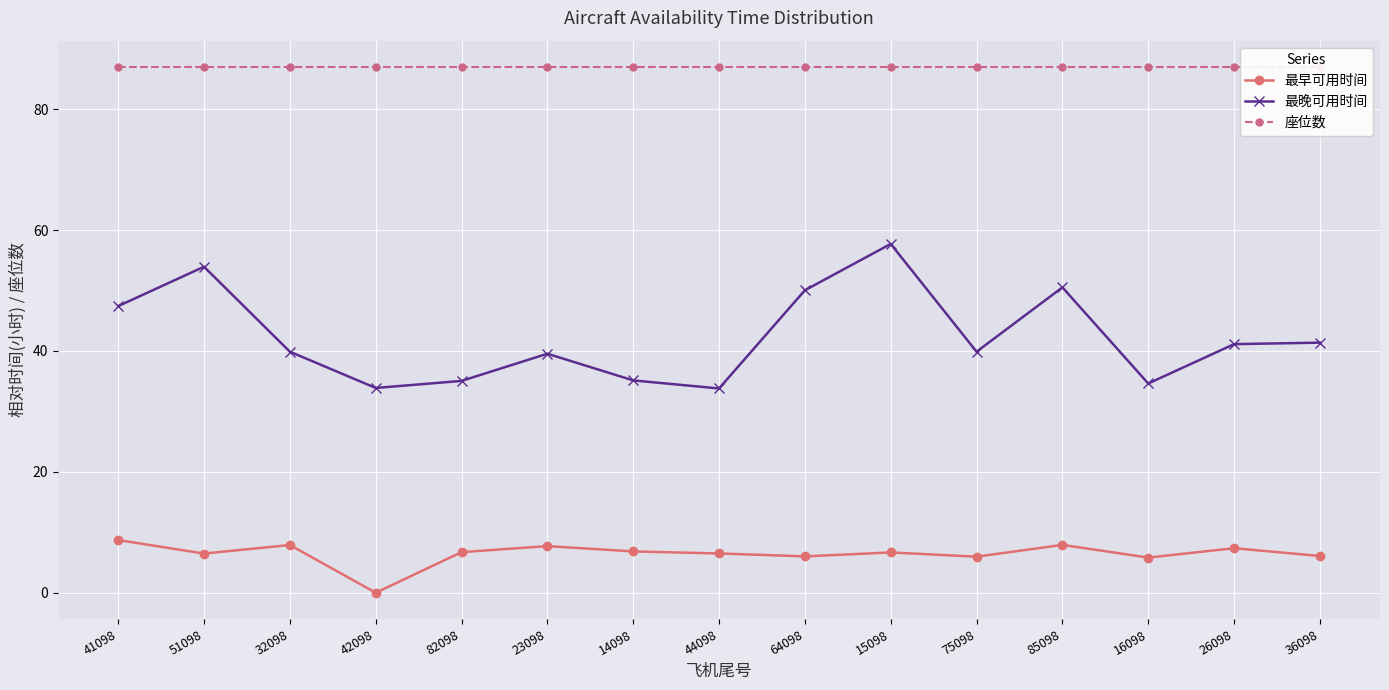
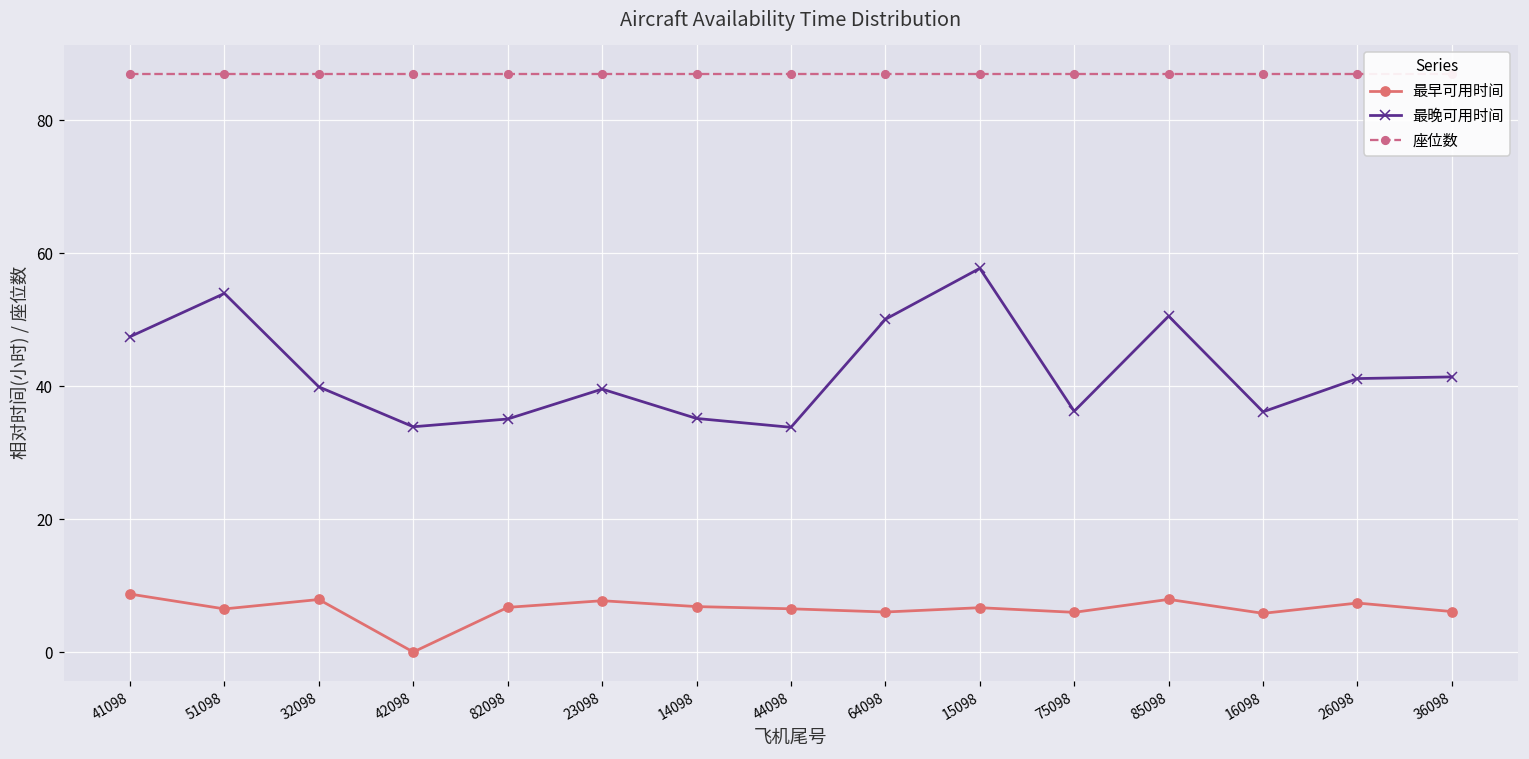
最晚可用时间, 75098: 40 -> 36
最晚可用时间, 16098: 35 -> 36
